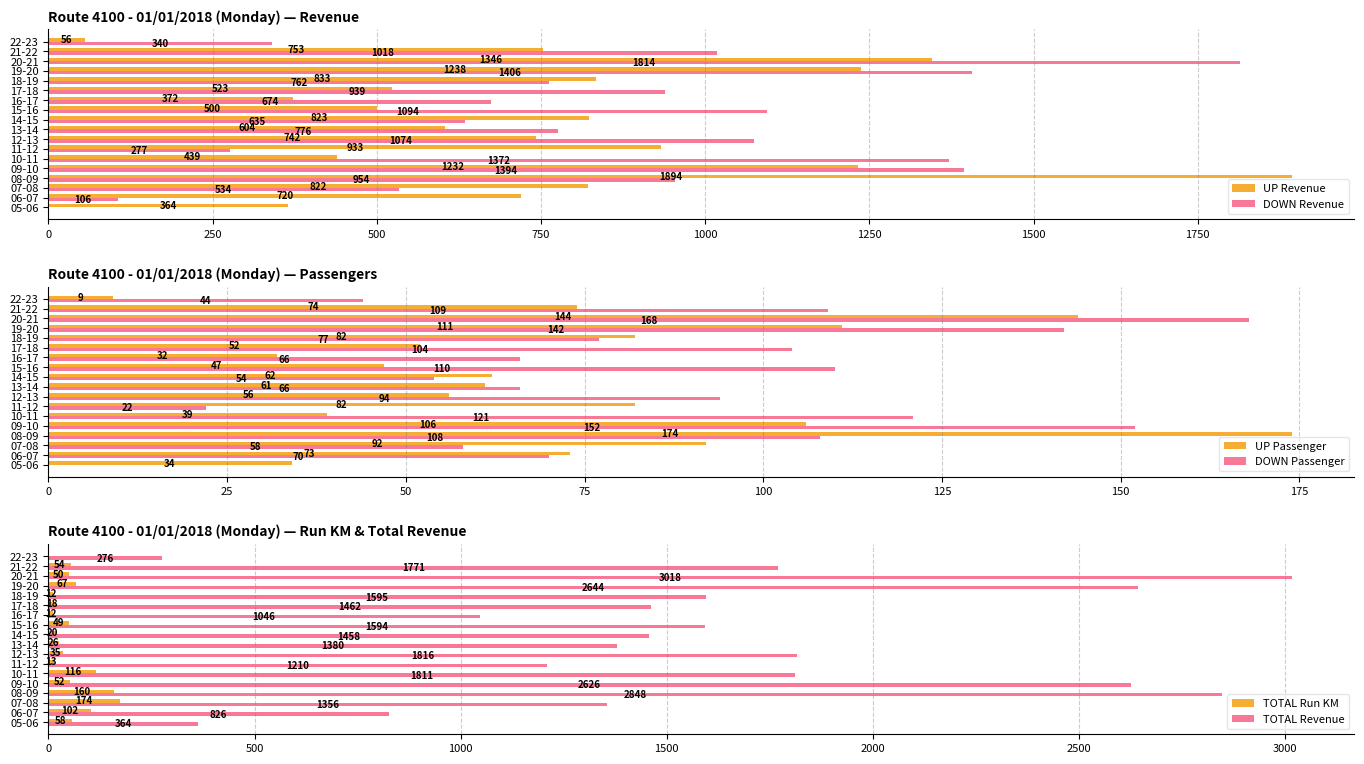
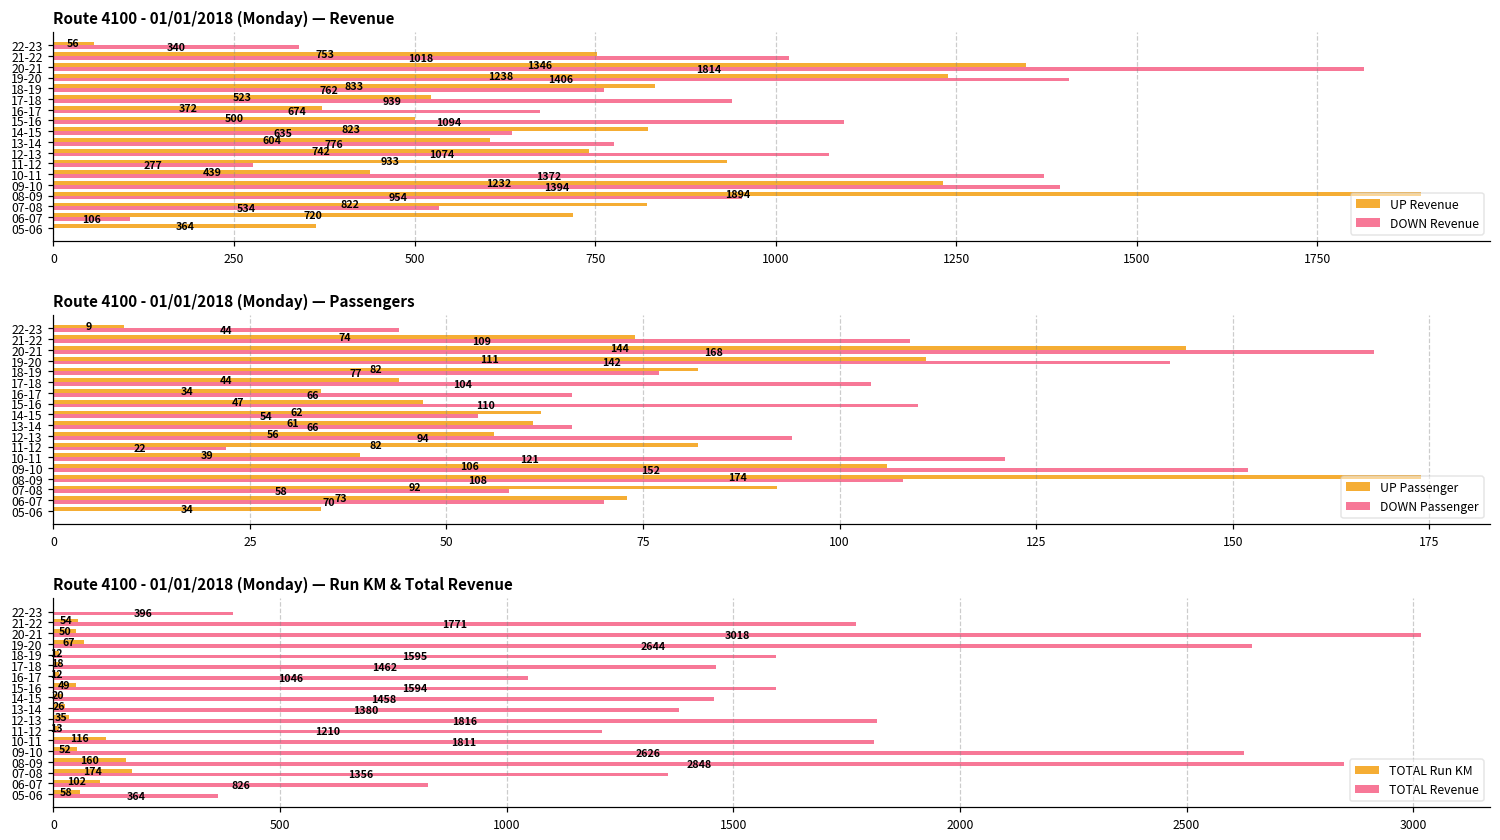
Route 4100 - 01/01/2018 (Monday) — Passengers, UP Passenger, 17-18: 52 -> 44
Route 4100 - 01/01/2018 (Monday) — Passengers, UP Passenger, 16-17: 32 -> 34
Route 4100 - 01/01/2018 (Monday) — Run KM & Total Revenue, TOTAL Revenue, 22-23: 276 -> 396
